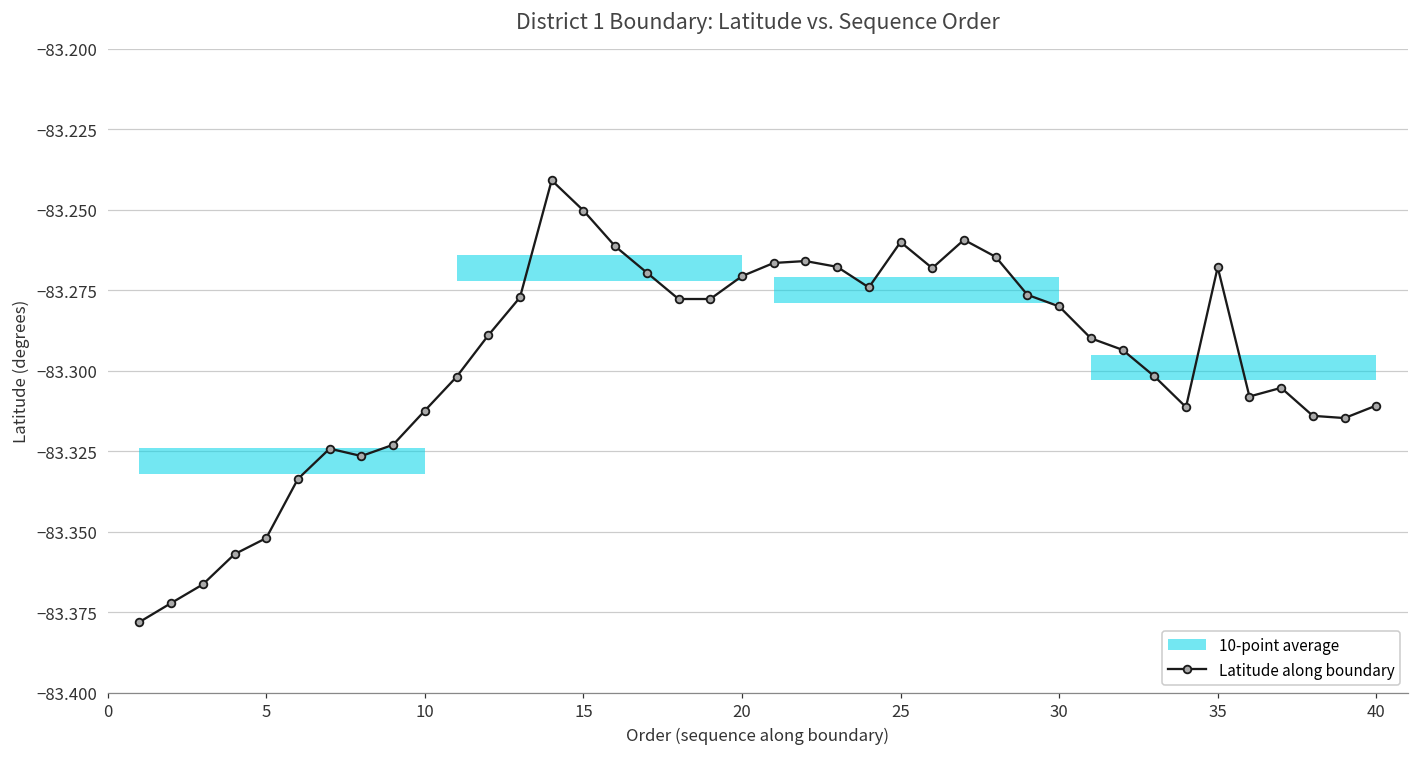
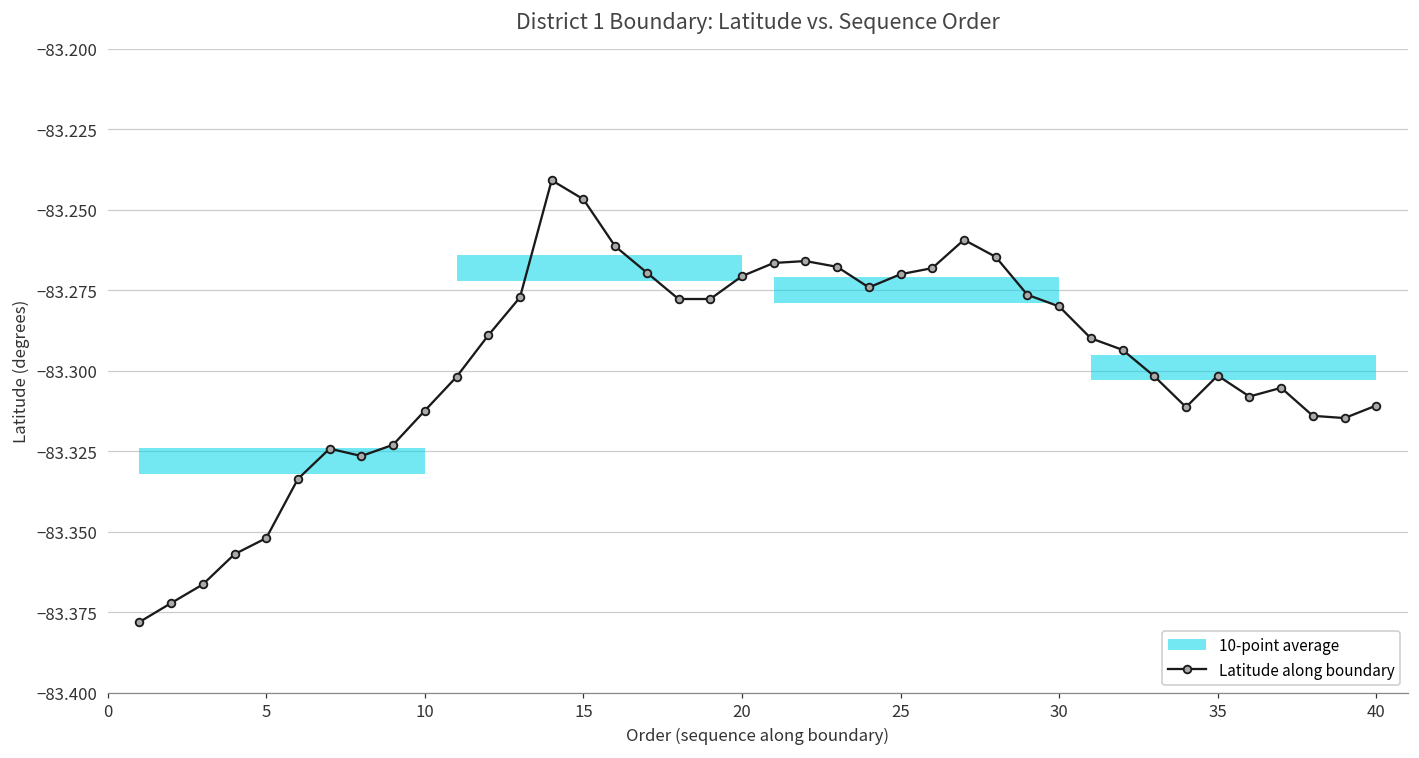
Latitude along boundary, 15: -83.250 -> -83.247
Latitude along boundary, 25: -83.26 -> -83.27
Latitude along boundary, 35: -83.268 -> -83.302
